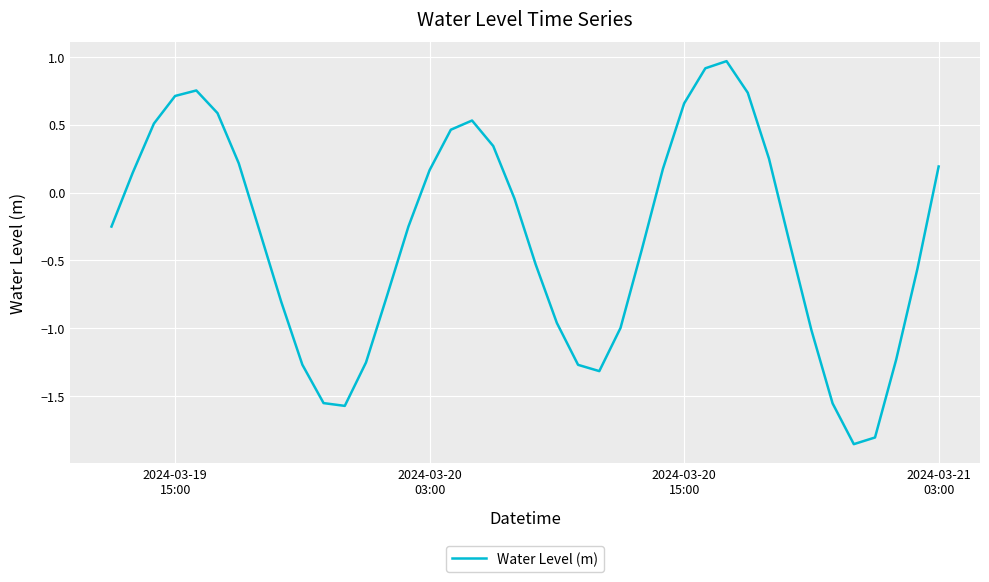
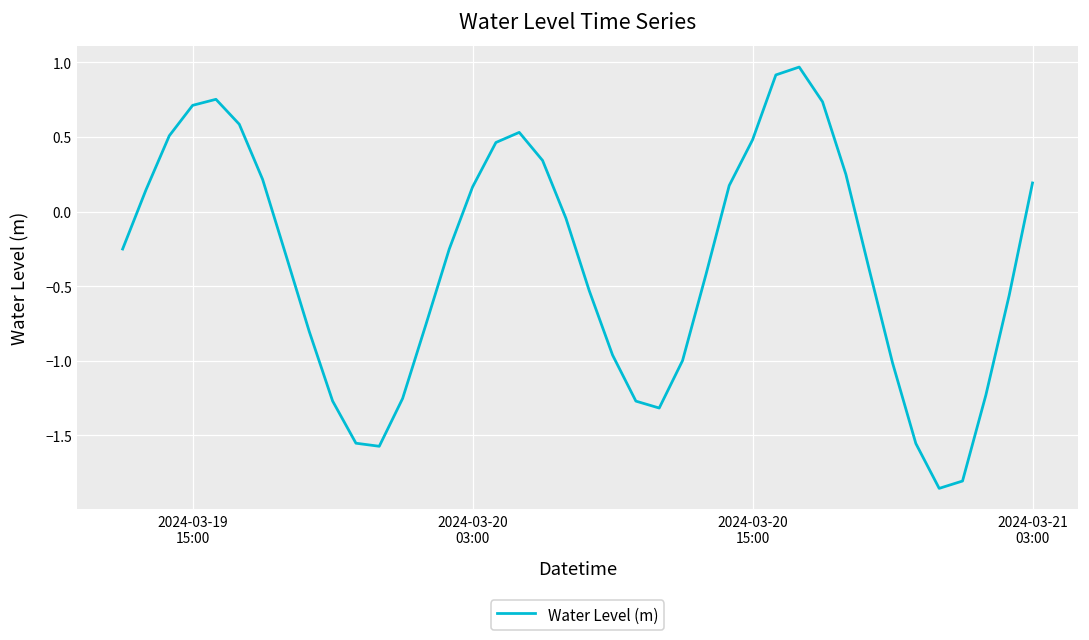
2024-03-20 15:00: 0.66 -> 0.48
